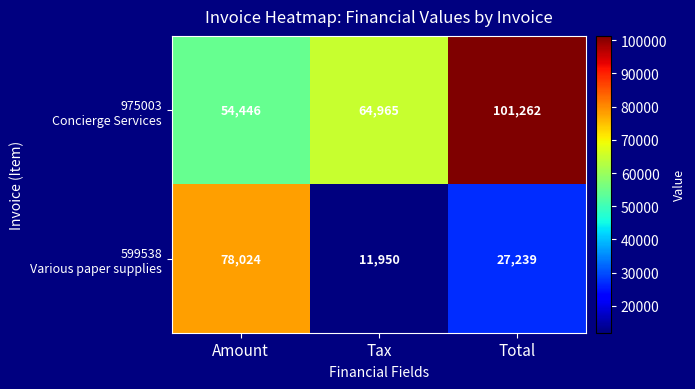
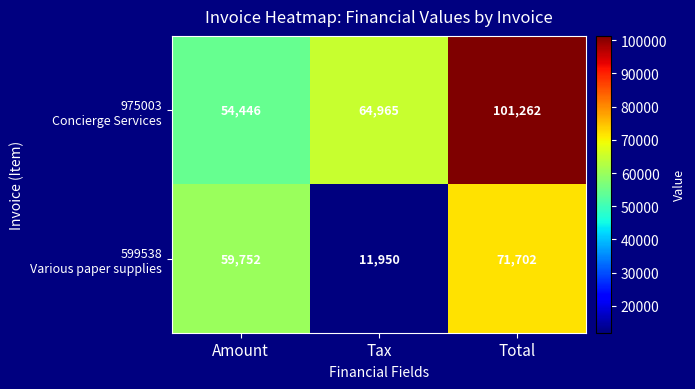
599538 Various paper supplies, Amount: 78,024 -> 59,752
599538 Various paper supplies, Total: 27,239 -> 71,702
